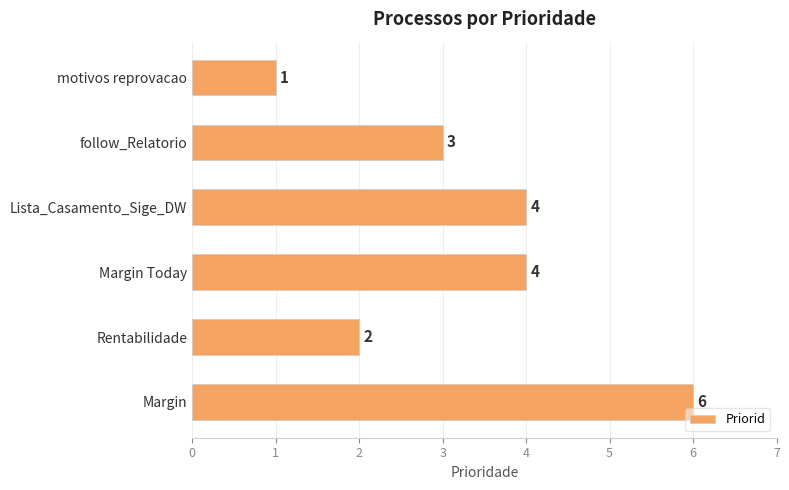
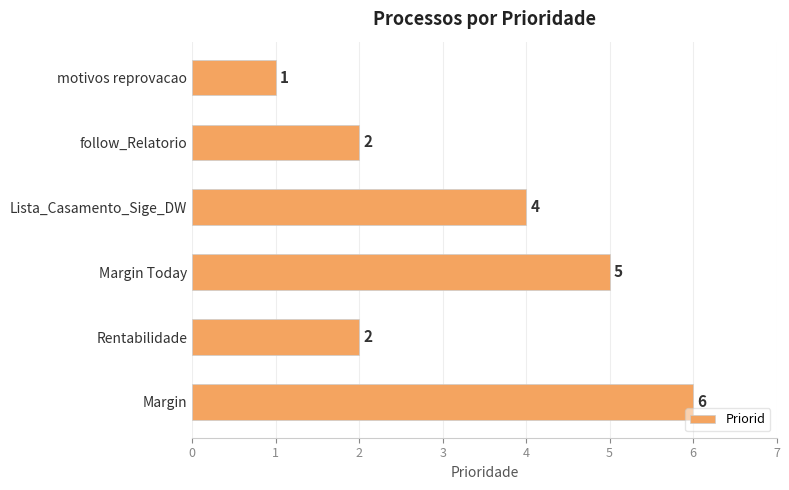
follow_Relatorio: 3 -> 2
Margin Today: 4 -> 5
